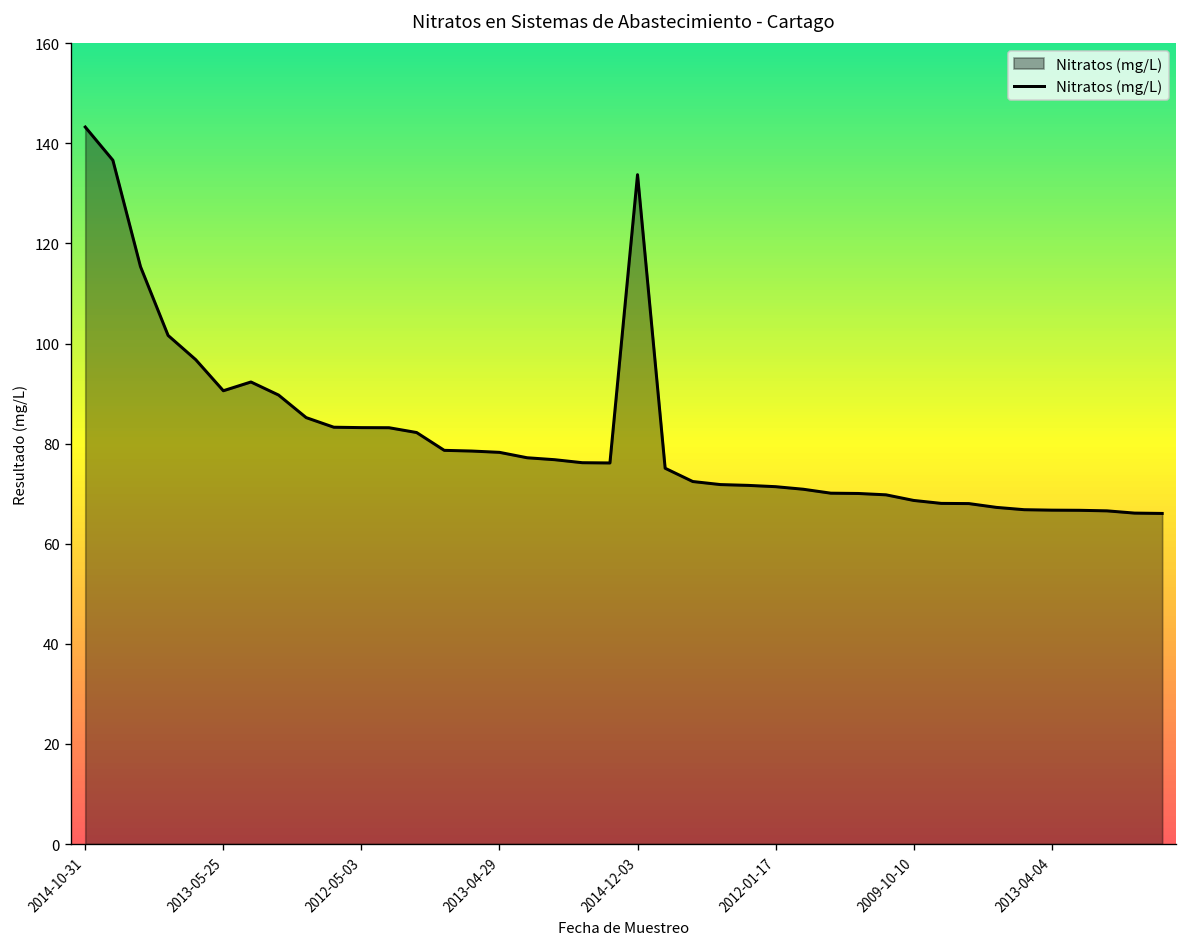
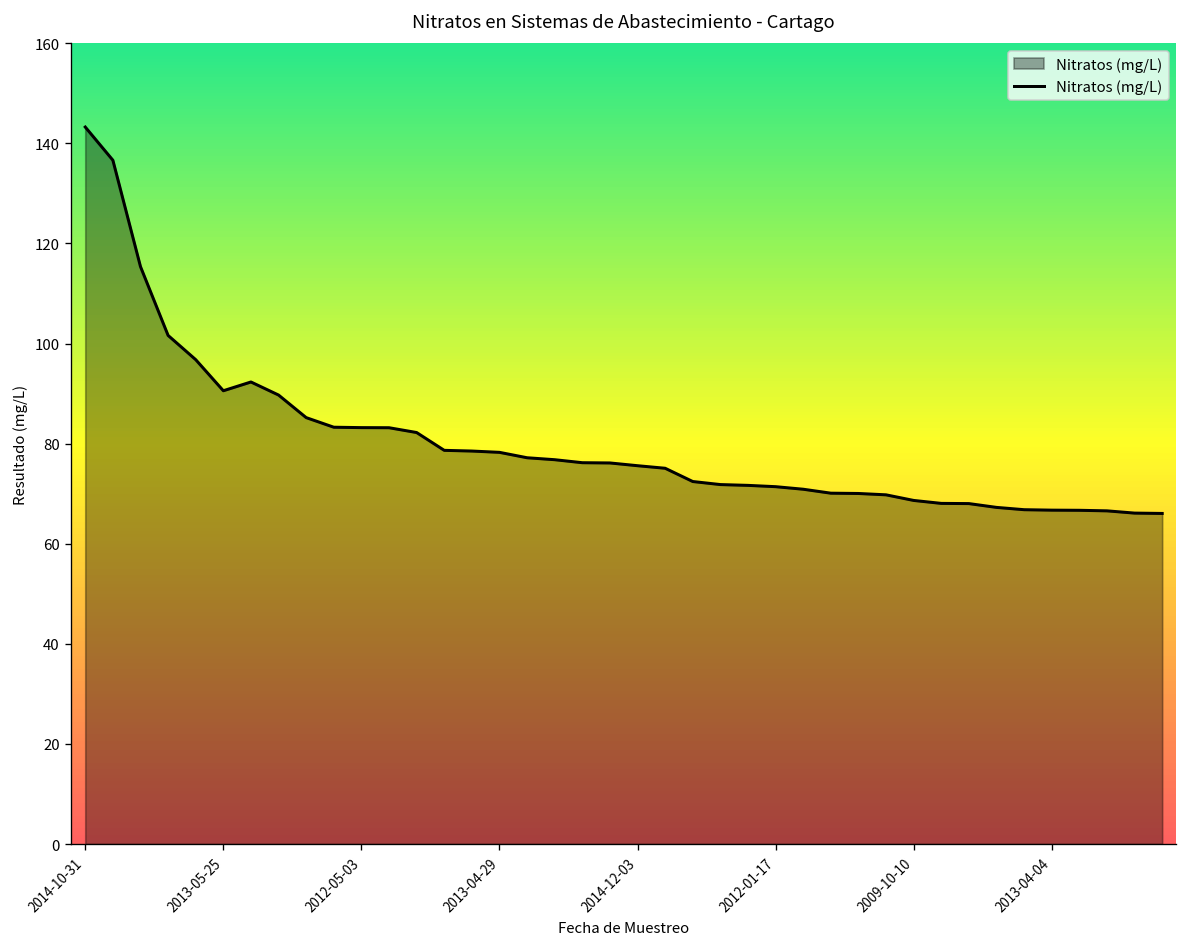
2014-12-03: 134 -> 76
